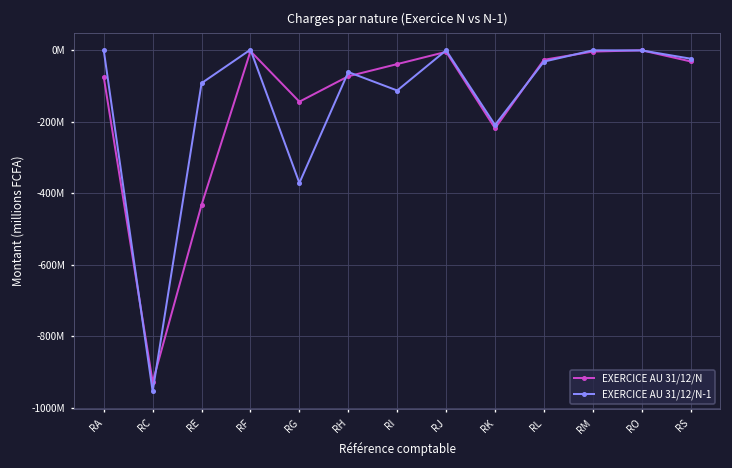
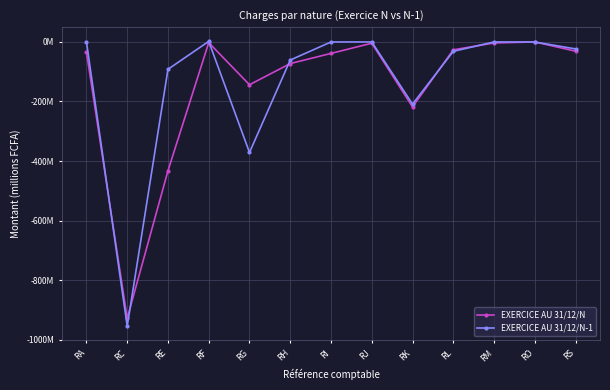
EXERCICE AU 31/12/N, RA: -80000000 -> -30000000
EXERCICE AU 31/12/N-1, RI: -110000000 -> 0
